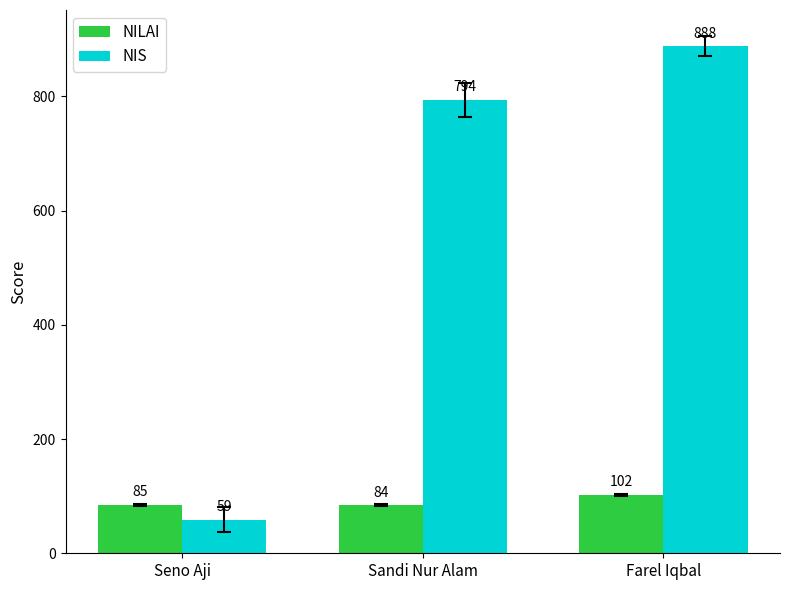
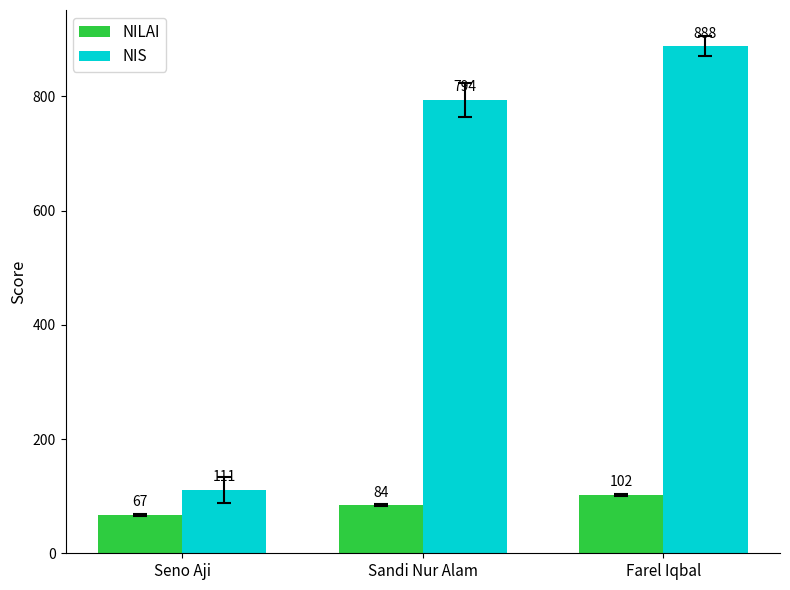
NILAI, Seno Aji: 85 -> 67
NIS, Seno Aji: 59 -> 111
